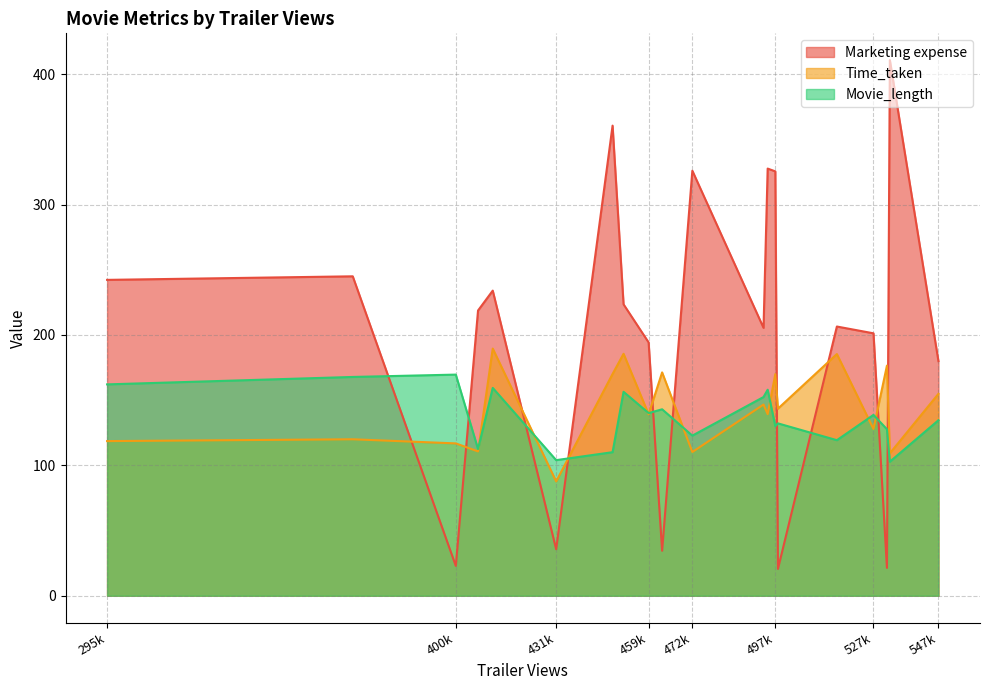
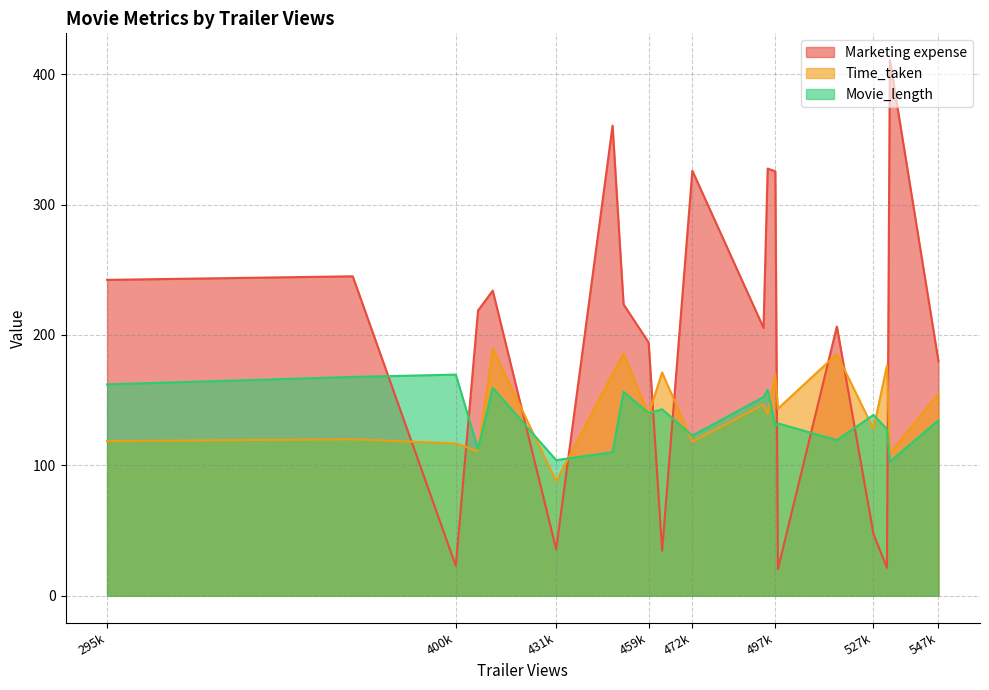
Time_taken, 472k: 110 -> 118
Marketing expense, 527k: 201 -> 47
